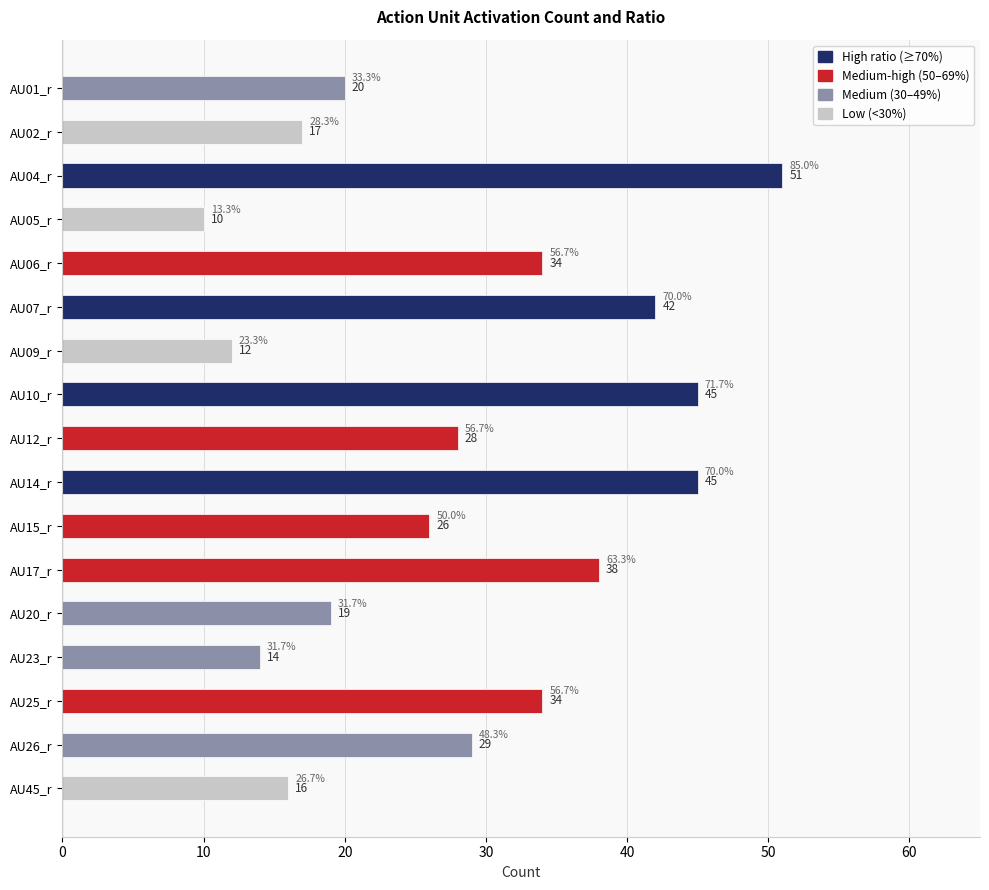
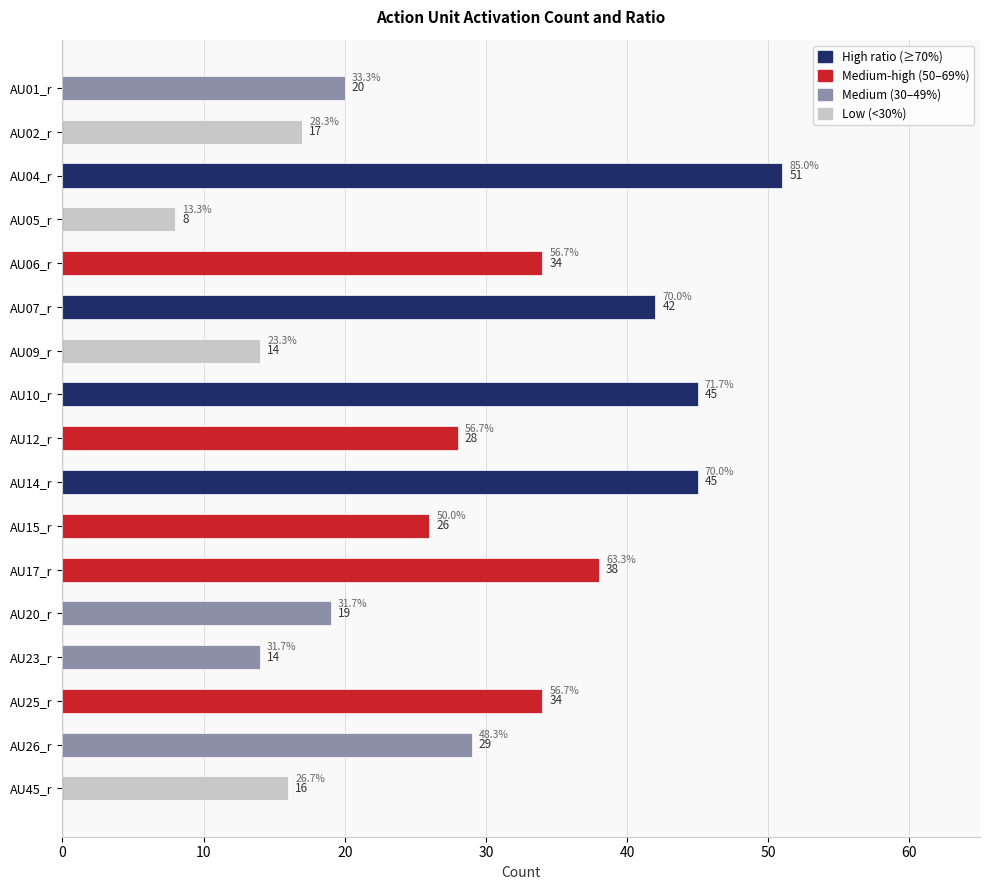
AU05_r: 10 -> 8
AU09_r: 12 -> 14
